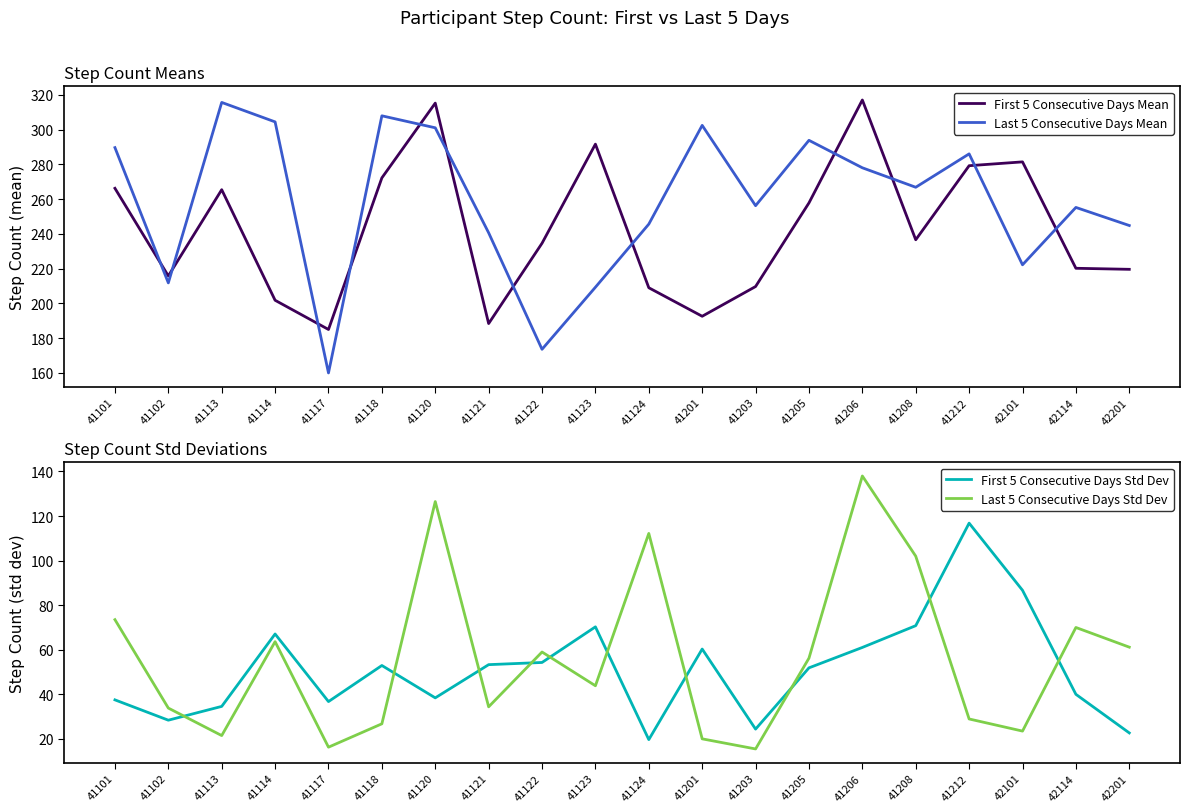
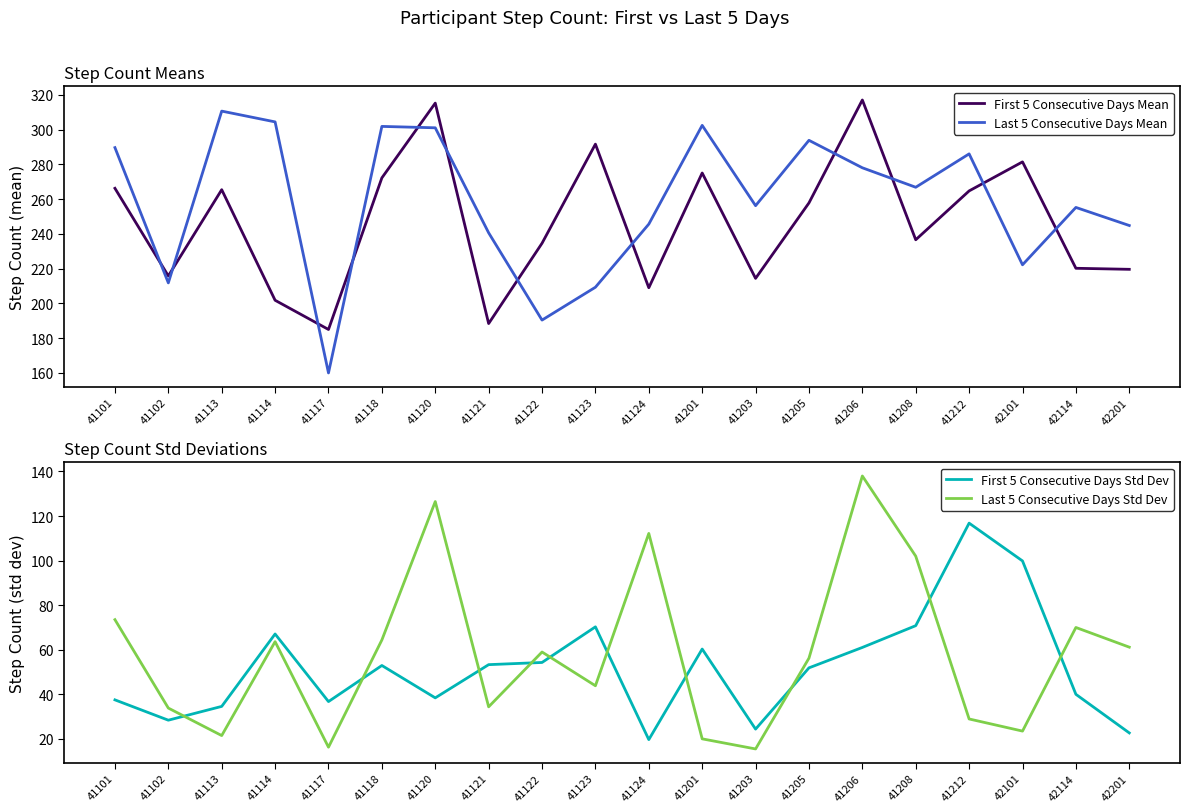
Step Count Means, Last 5 Consecutive Days Mean, 41113: 316 -> 311
Step Count Means, Last 5 Consecutive Days Mean, 41118: 308 -> 302
Step Count Means, Last 5 Consecutive Days Mean, 41122: 174 -> 190
Step Count Means, First 5 Consecutive Days Mean, 41201: 193 -> 275
Step Count Means, First 5 Consecutive Days Mean, 41203: 210 -> 214
Step Count Means, First 5 Consecutive Days Mean, 41212: 279 -> 265
Step Count Std Deviations, Last 5 Consecutive Days Std Dev, 41118: 27 -> 64
Step Count Std Deviations, First 5 Consecutive Days Std Dev, 42101: 87 -> 100
